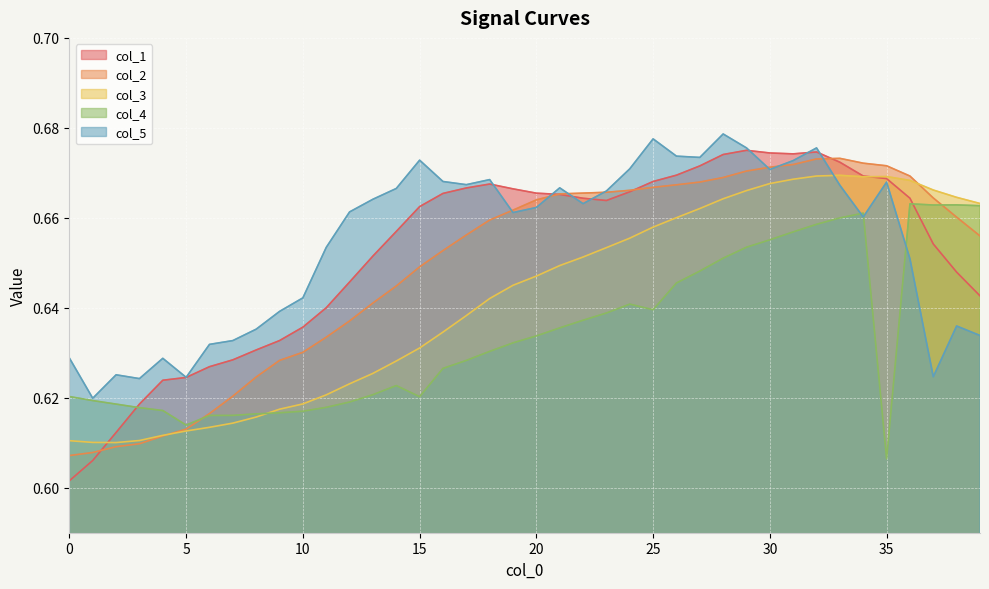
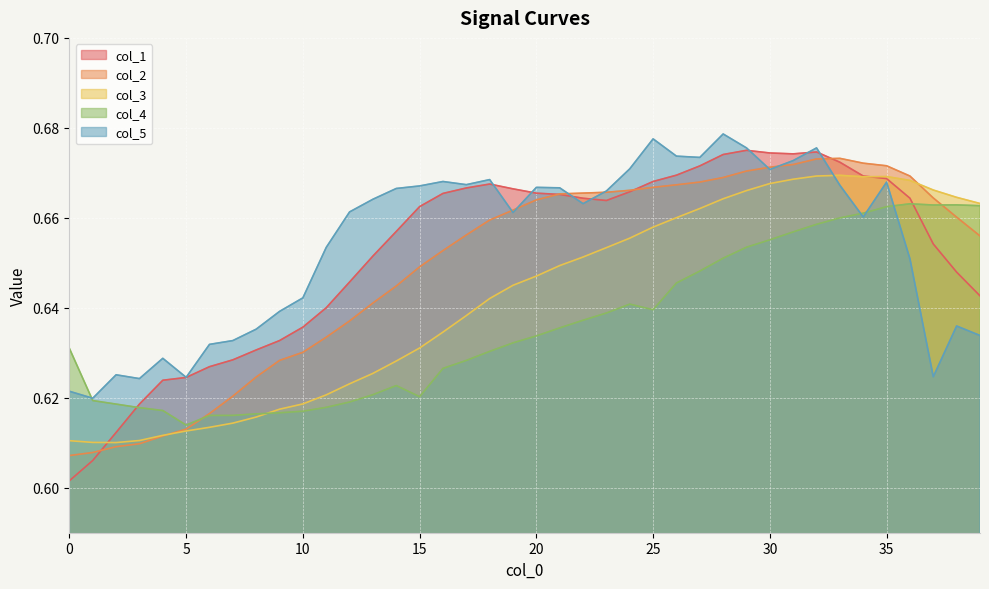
col_4, 0: 0.620 -> 0.631
col_5, 0: 0.629 -> 0.621
col_5, 15: 0.673 -> 0.667
col_5, 20: 0.662 -> 0.667
col_4, 35: 0.606 -> 0.662
